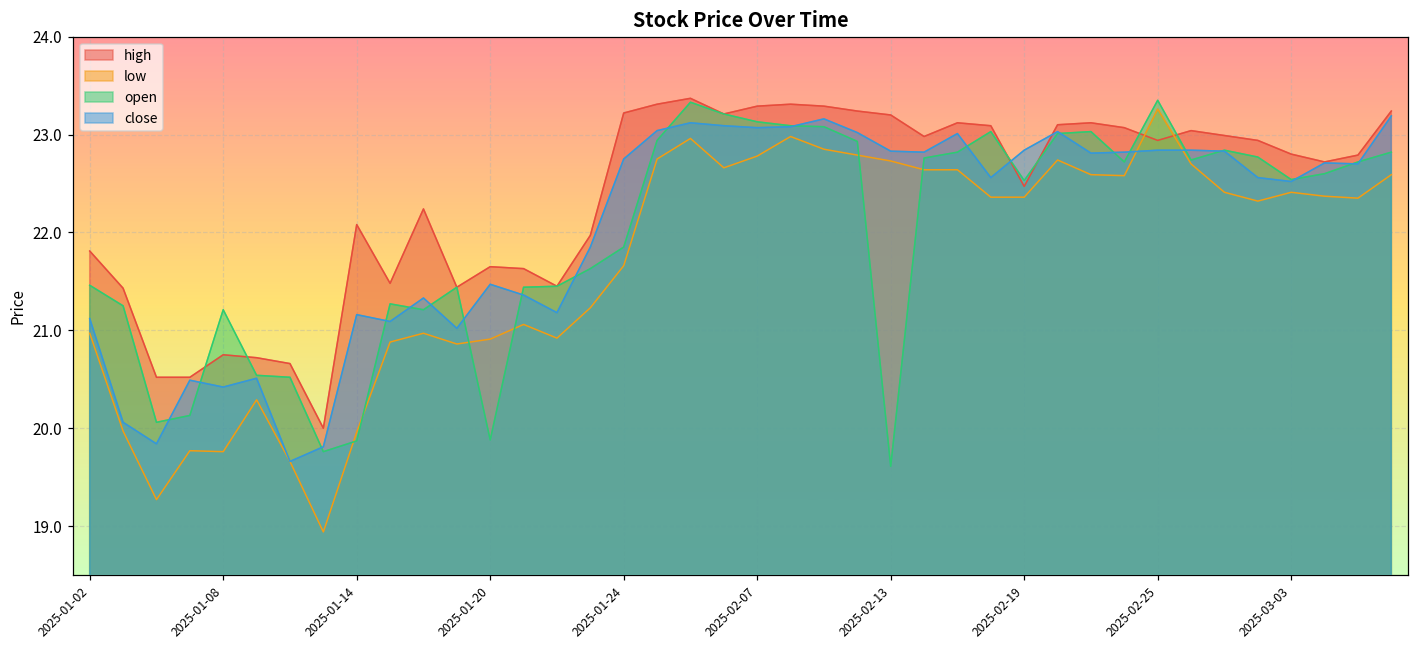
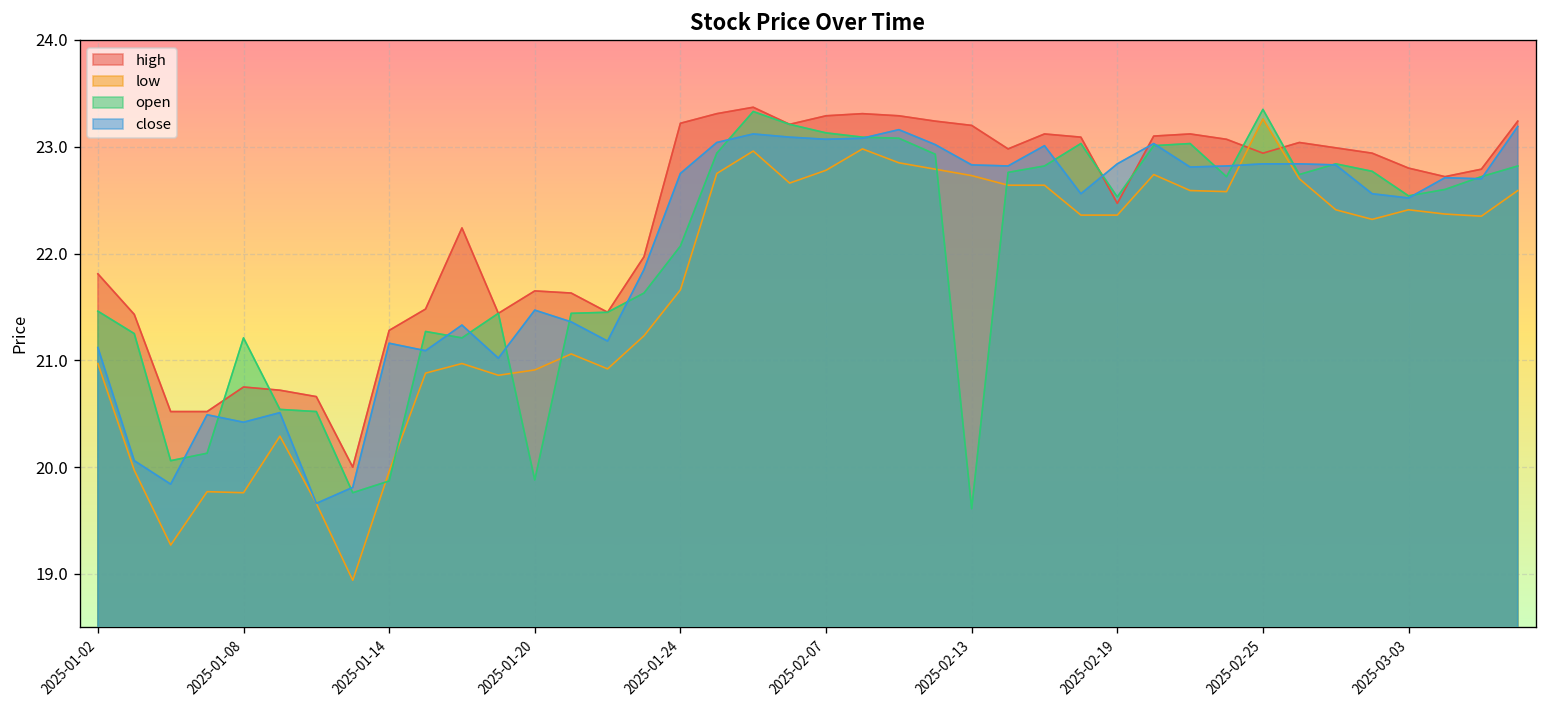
high, 2025-01-14: 22.1 -> 21.3
open, 2025-01-24: 21.9 -> 22.1
